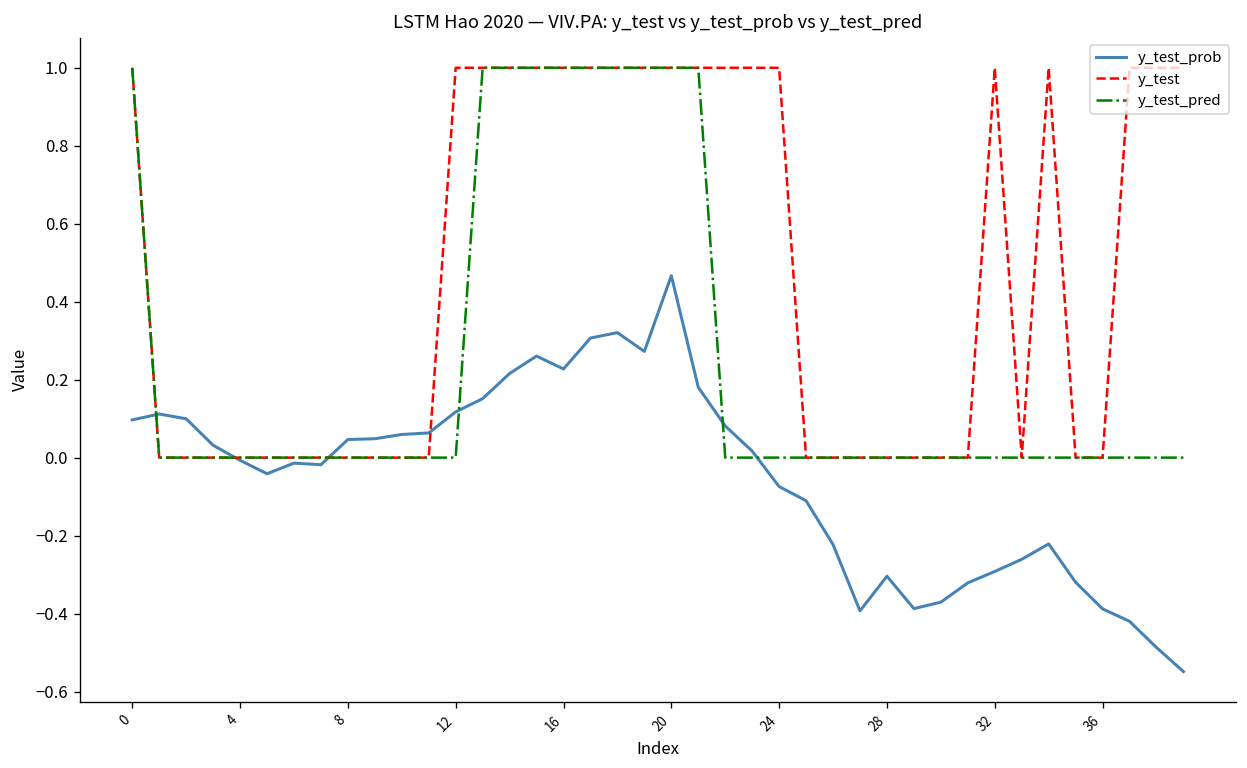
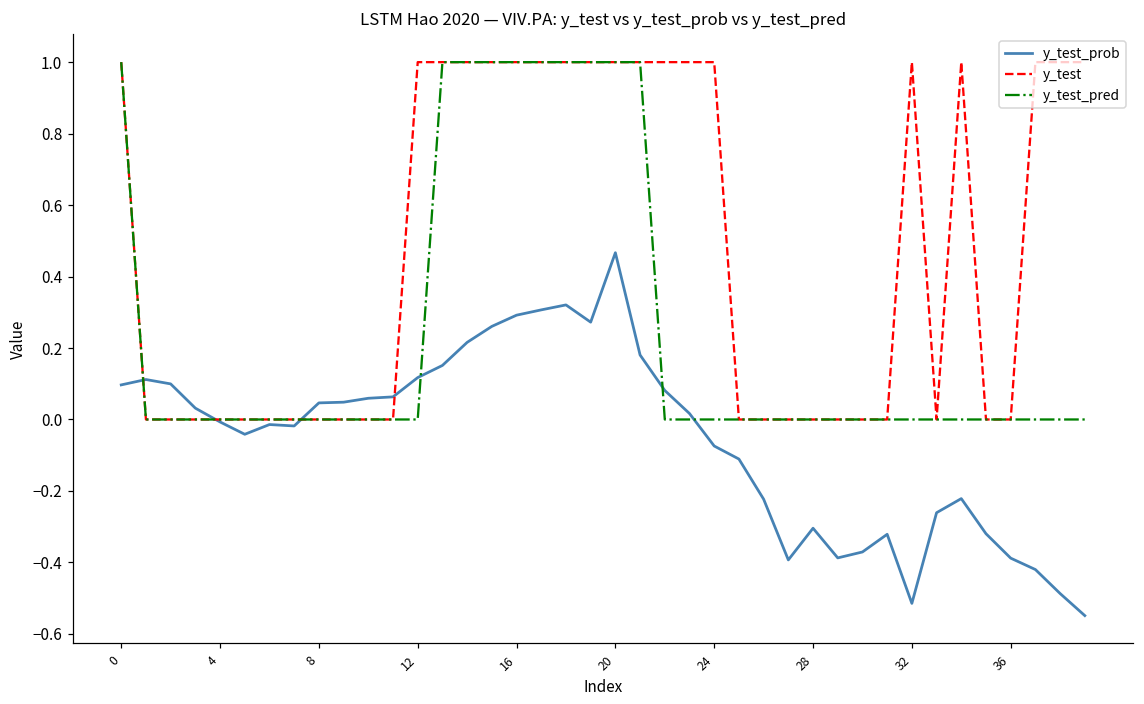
y_test_prob, 16: 0.23 -> 0.29
y_test_prob, 32: -0.29 -> -0.51
